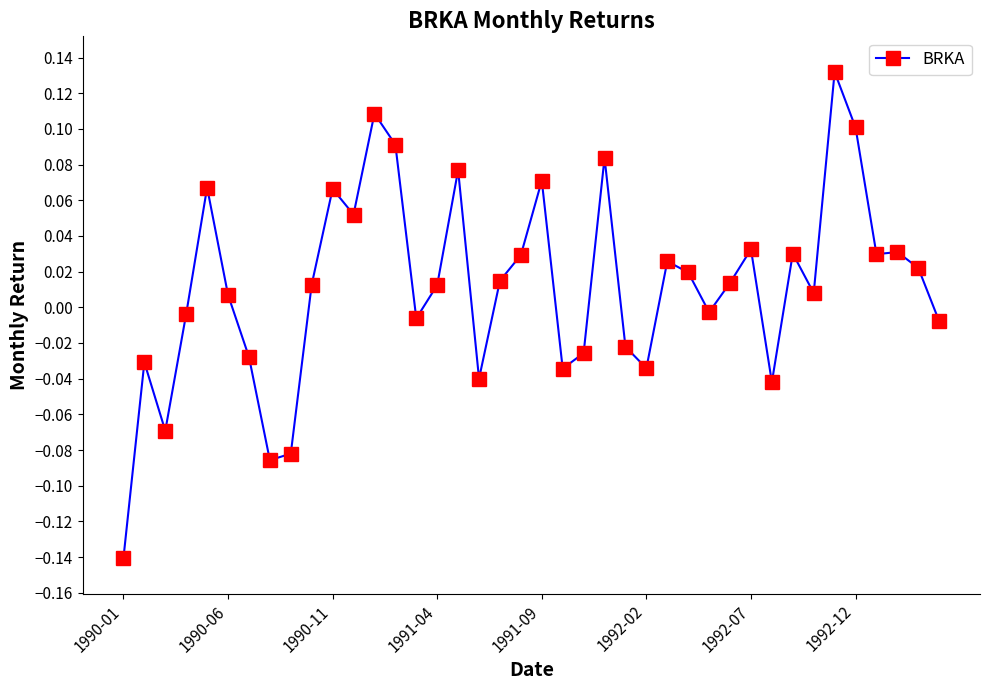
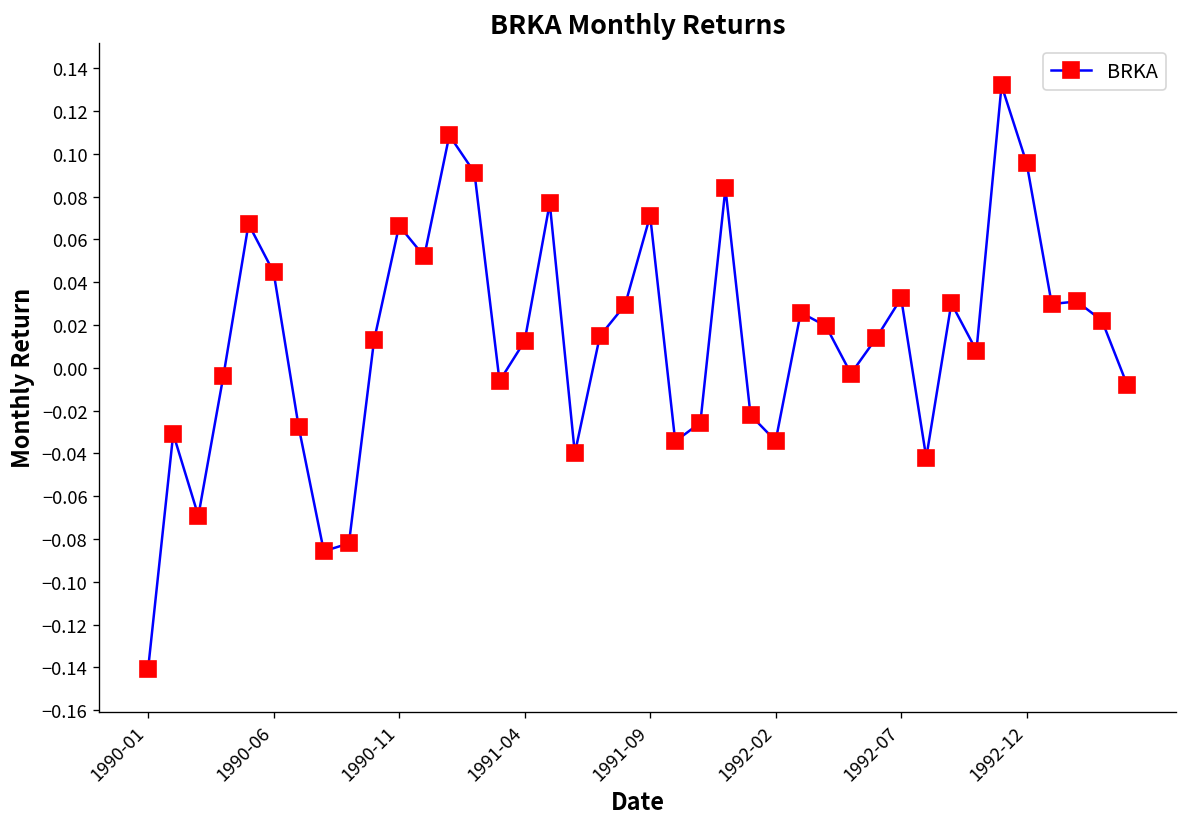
1990-06: 0.007 -> 0.045
1992-12: 0.101 -> 0.096
